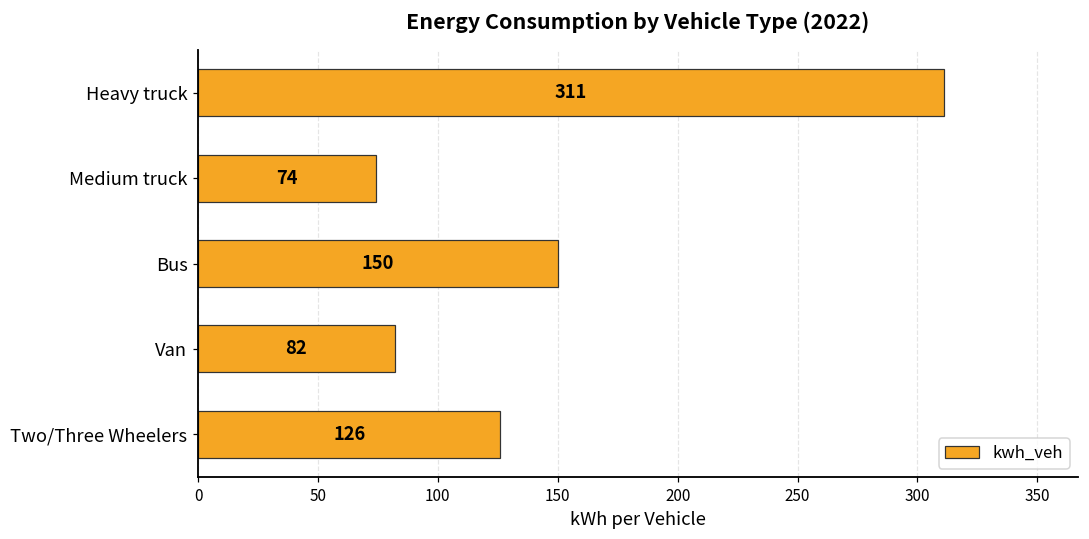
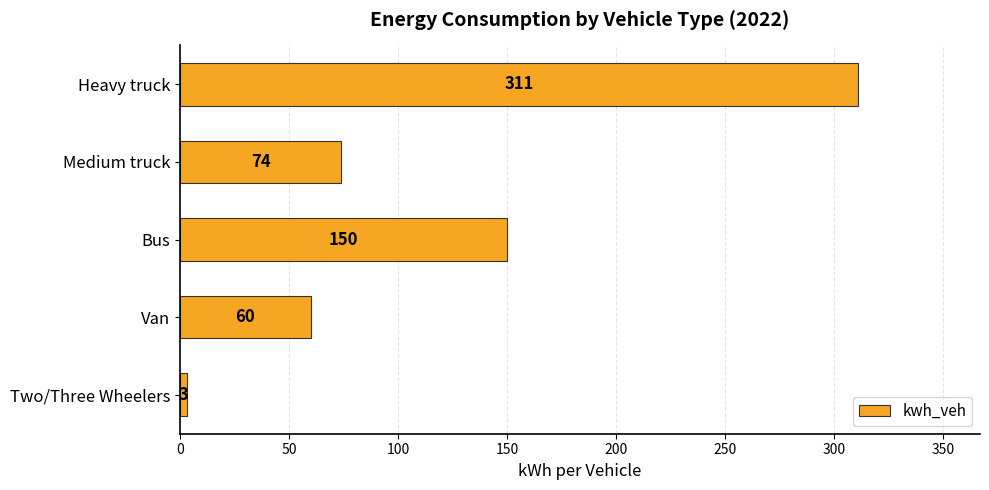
Van: 82 -> 60
Two/Three Wheelers: 126 -> 3
